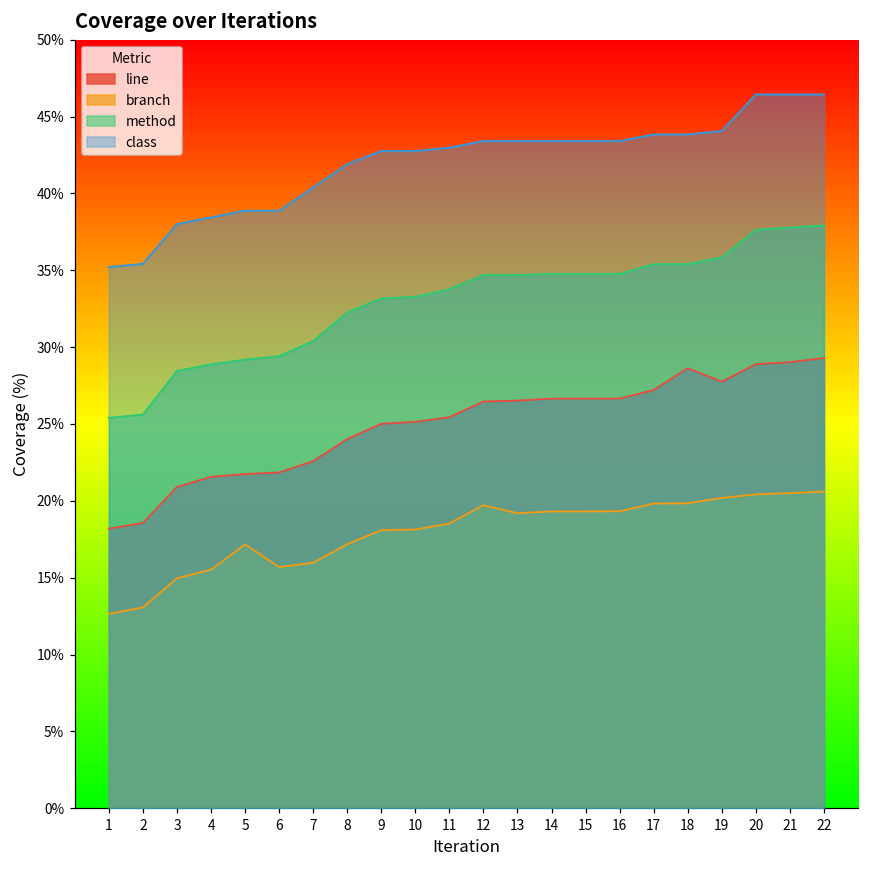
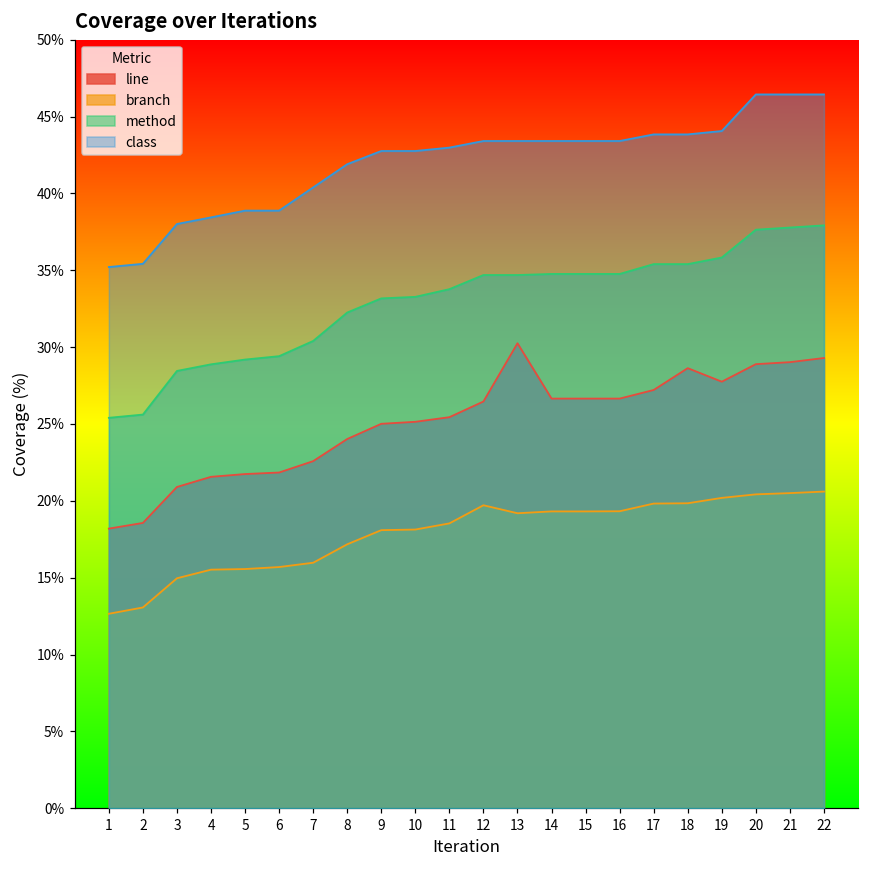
branch, 5: 17.2% -> 15.6%
line, 13: 26.5% -> 30.3%
